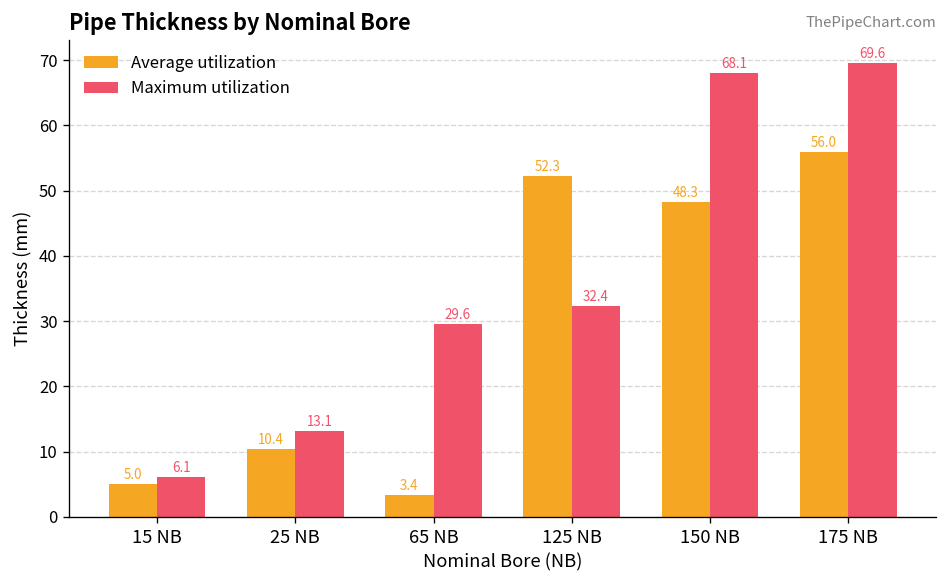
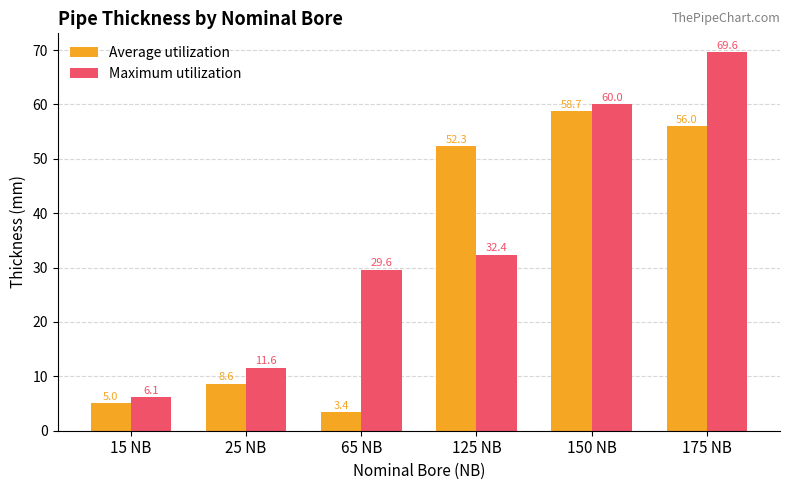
Average utilization, 25 NB: 10.4 -> 8.6
Maximum utilization, 25 NB: 13.1 -> 11.6
Average utilization, 150 NB: 48.3 -> 58.7
Maximum utilization, 150 NB: 68.1 -> 60.0
